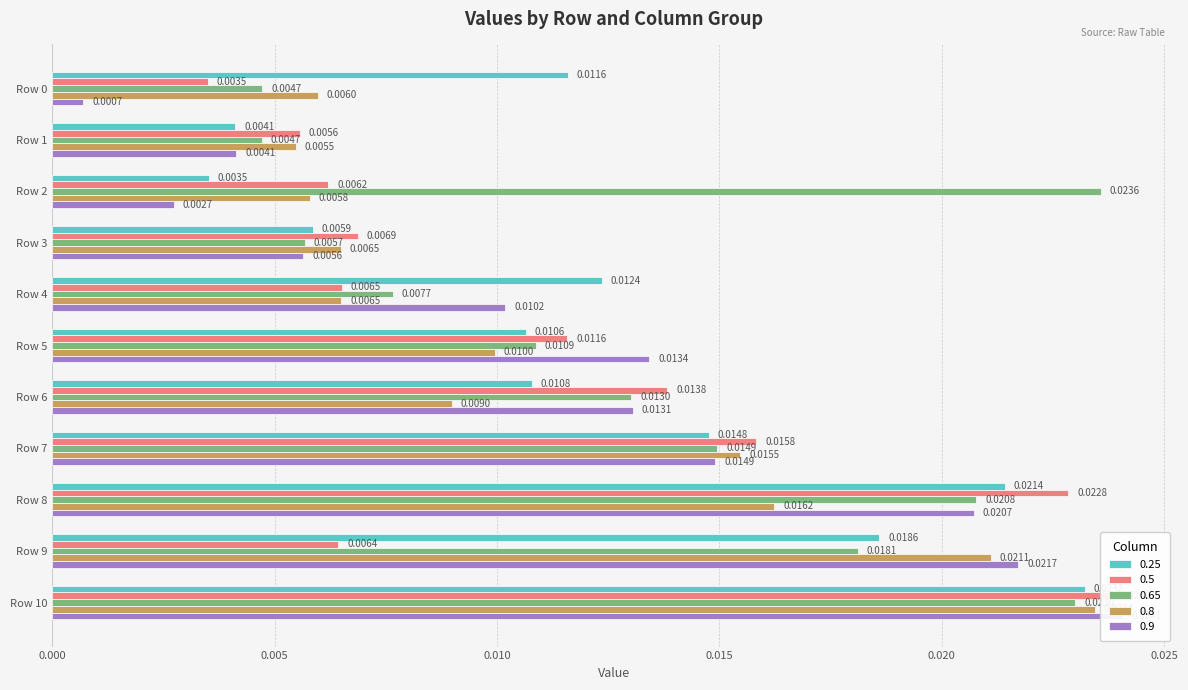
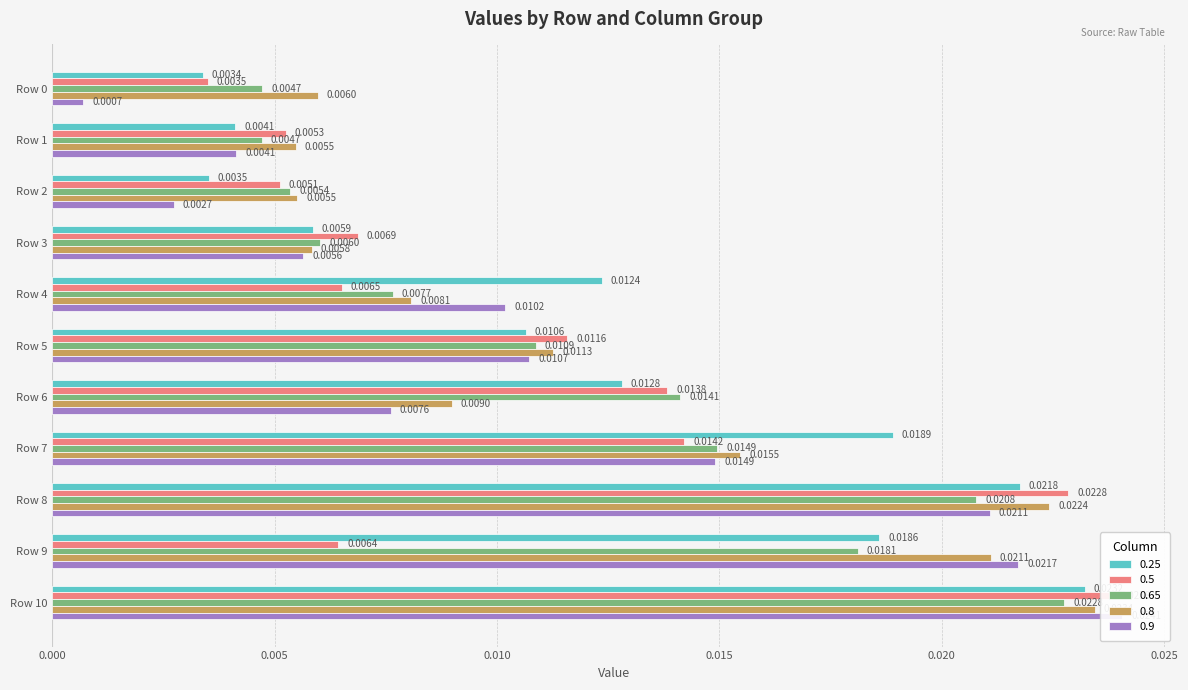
0.25, Row 0: 0.0116 -> 0.0034
0.5, Row 1: 0.0056 -> 0.0053
0.5, Row 2: 0.0062 -> 0.0051
0.65, Row 2: 0.0236 -> 0.0054
0.8, Row 2: 0.0058 -> 0.0055
0.65, Row 3: 0.0057 -> 0.0060
0.8, Row 3: 0.0065 -> 0.0058
0.8, Row 4: 0.0065 -> 0.0081
0.8, Row 5: 0.0100 -> 0.0113
0.9, Row 5: 0.0134 -> 0.0107
0.25, Row 6: 0.0108 -> 0.0128
0.65, Row 6: 0.0130 -> 0.0141
0.9, Row 6: 0.0131 -> 0.0076
0.25, Row 7: 0.0148 -> 0.0189
0.5, Row 7: 0.0158 -> 0.0142
0.25, Row 8: 0.0214 -> 0.0218
0.8, Row 8: 0.0162 -> 0.0224
0.9, Row 8: 0.0207 -> 0.0211
0.65, Row 10: 0.0230 -> 0.0228
